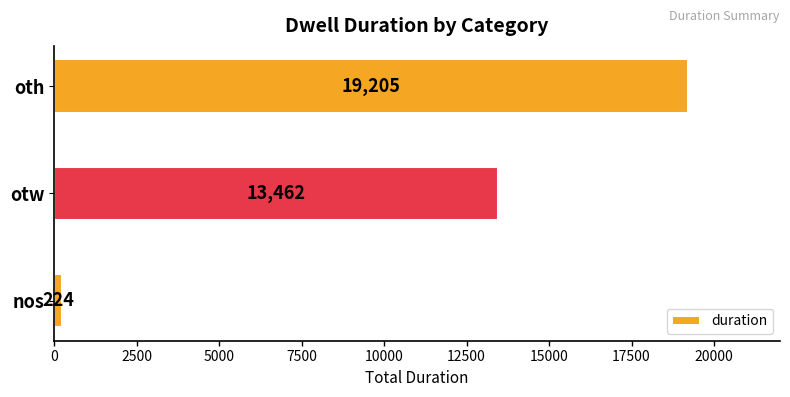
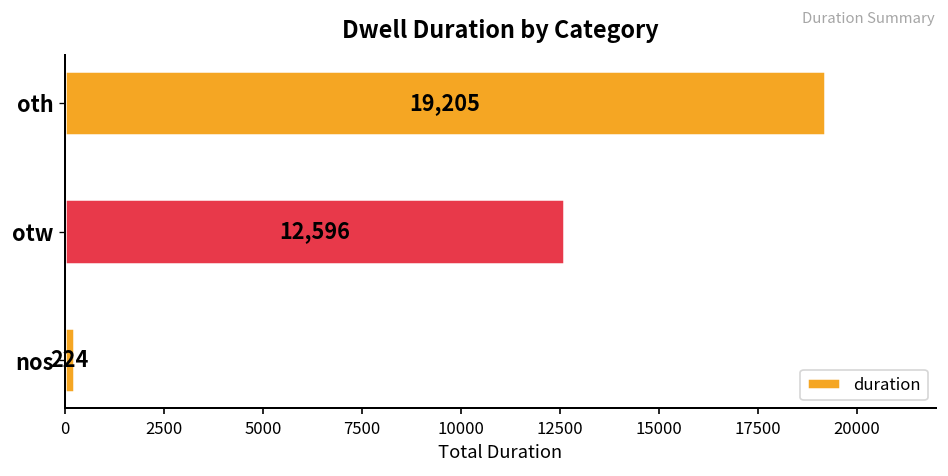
otw: 13,462 -> 12,596
